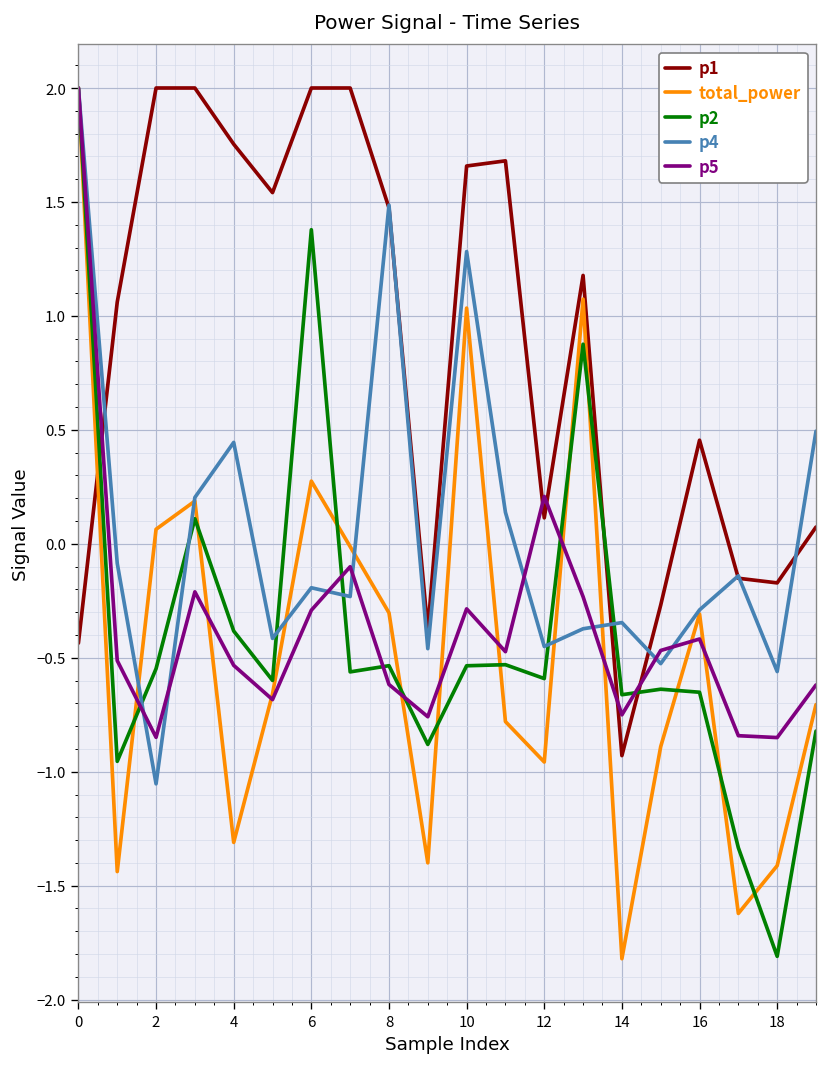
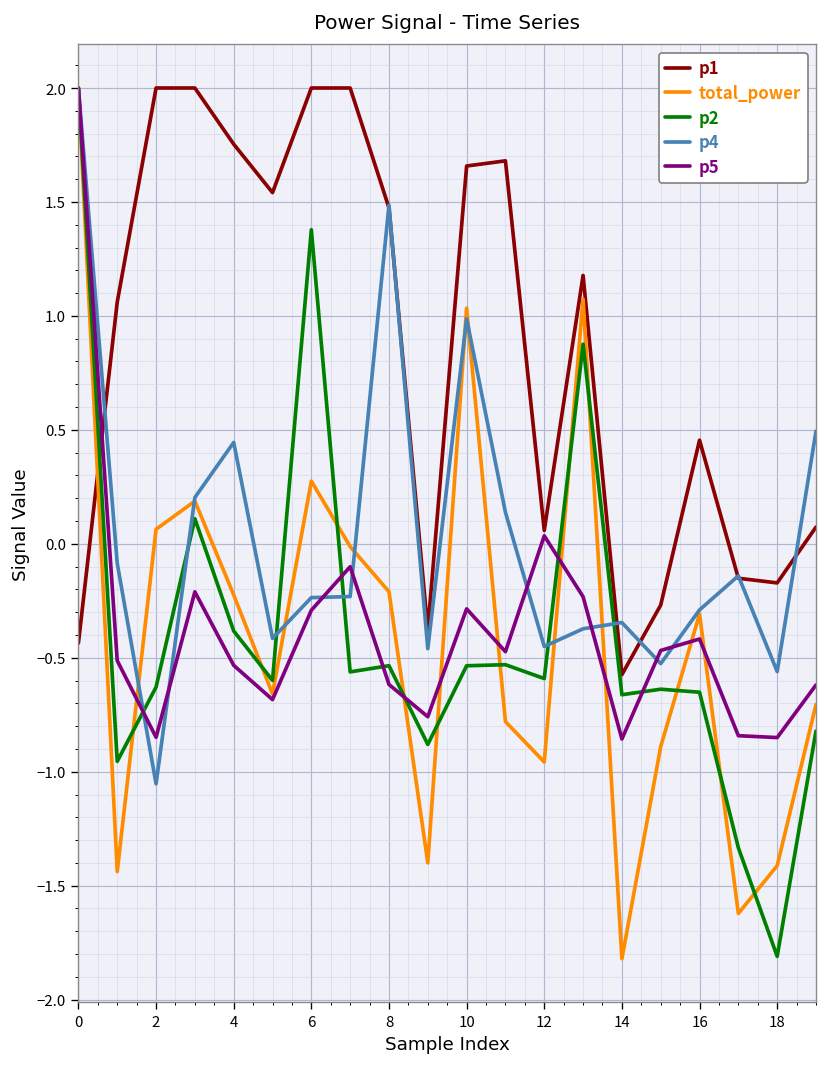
p2, 2: -0.55 -> -0.63
total_power, 4: -1.31 -> -0.22
p4, 6: -0.19 -> -0.24
total_power, 8: -0.30 -> -0.21
p4, 10: 1.28 -> 0.99
p1, 12: 0.11 -> 0.06
p5, 12: 0.21 -> 0.04
p1, 14: -0.93 -> -0.57
p5, 14: -0.75 -> -0.86
